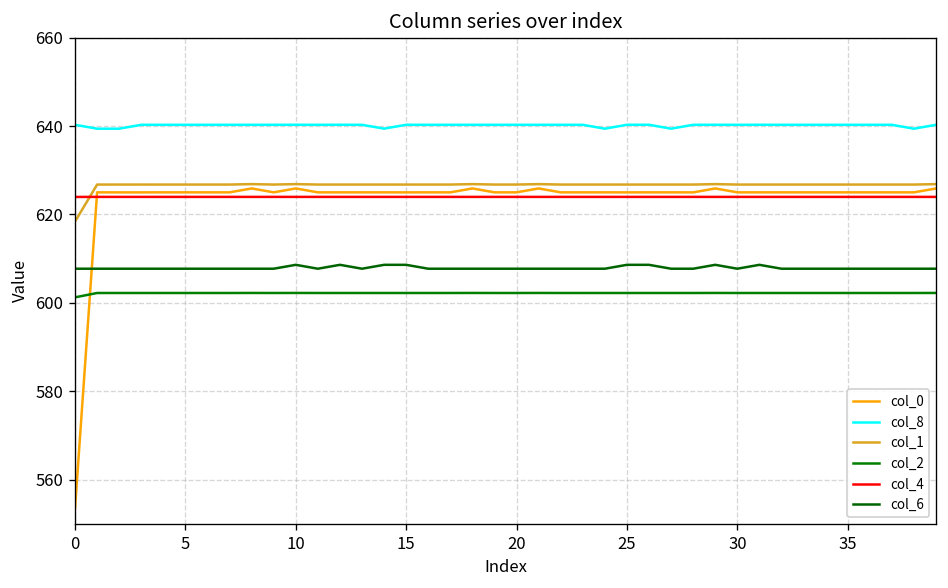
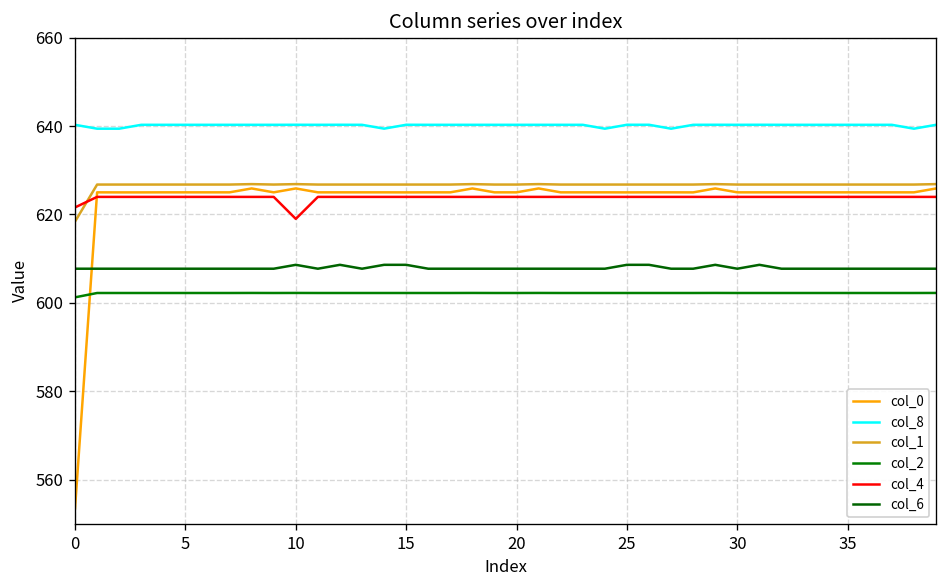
col_4, 0: 624 -> 622
col_4, 10: 624 -> 619
